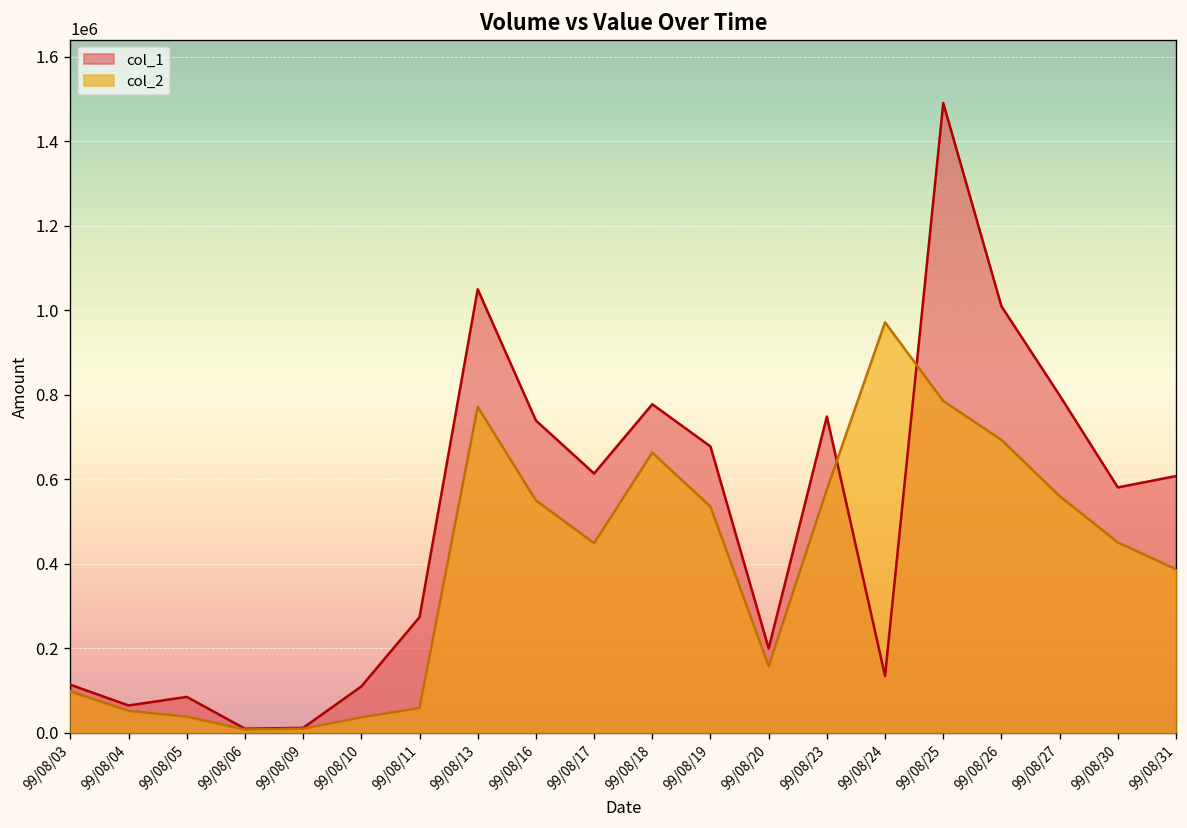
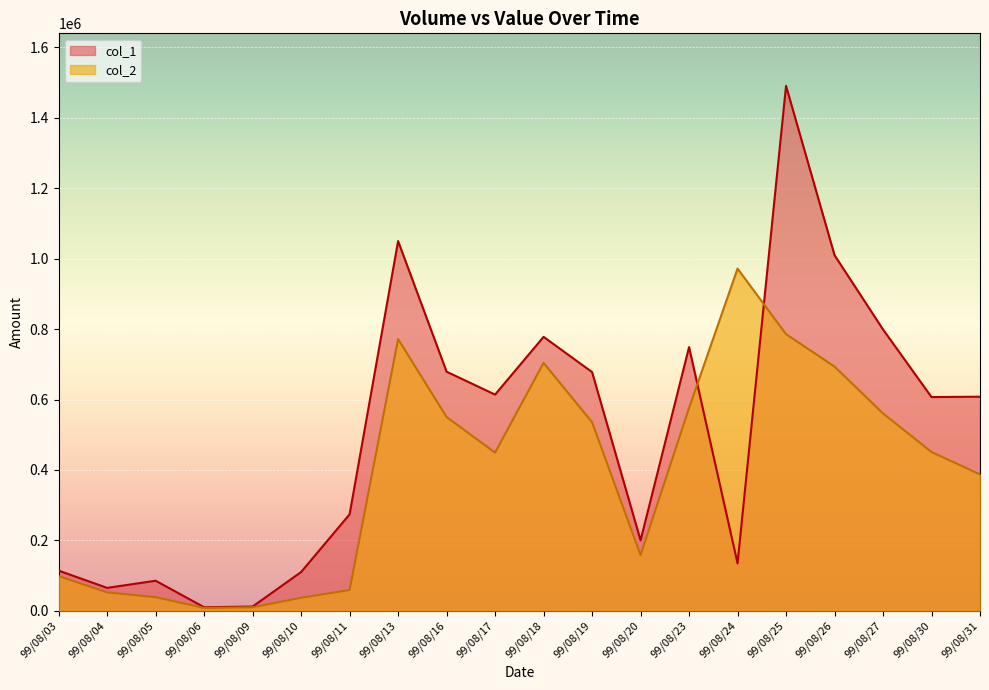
col_1, 99/08/16: 740000 -> 680000
col_2, 99/08/18: 660000 -> 700000
col_1, 99/08/30: 580000 -> 610000
